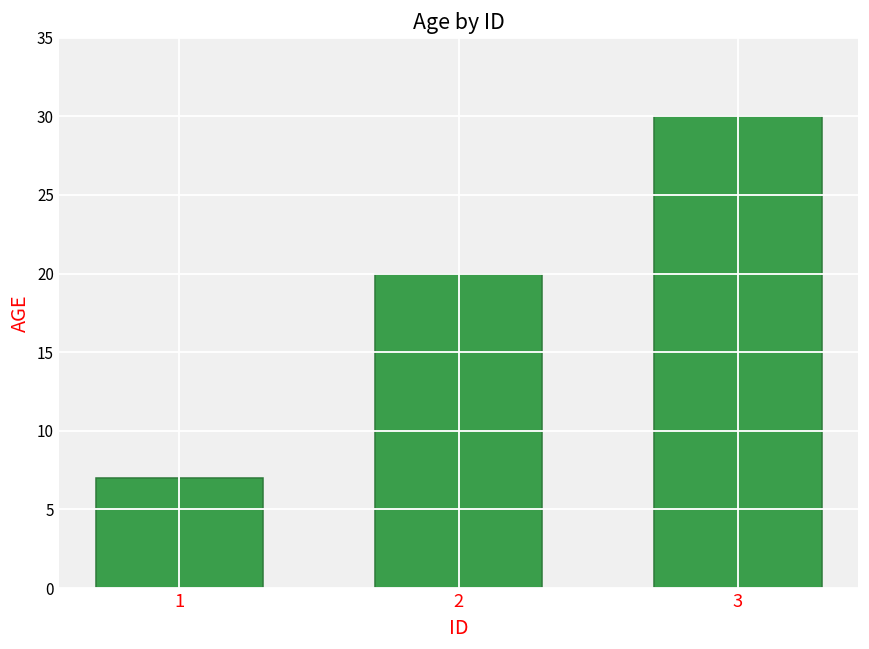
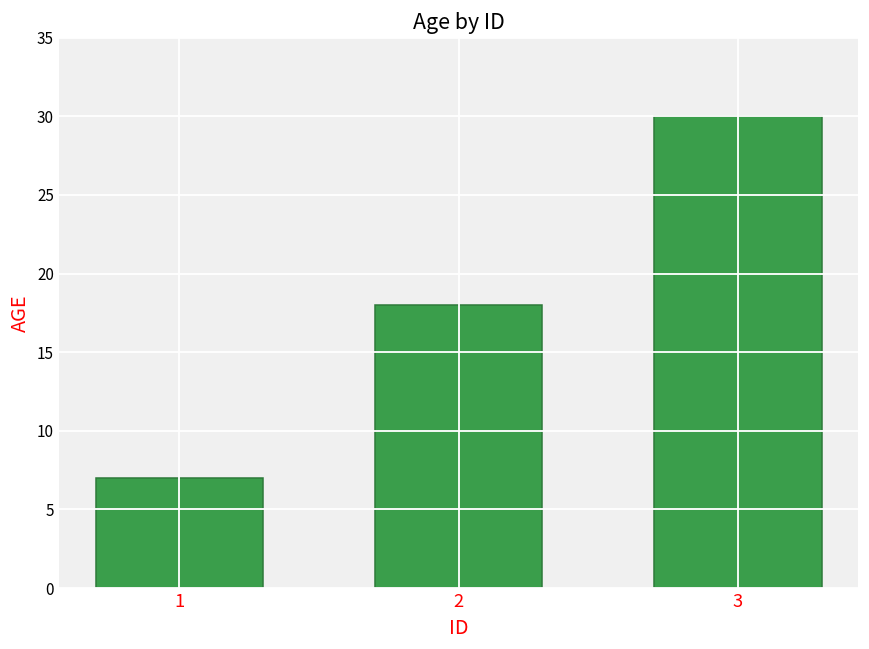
2: 20 -> 18
